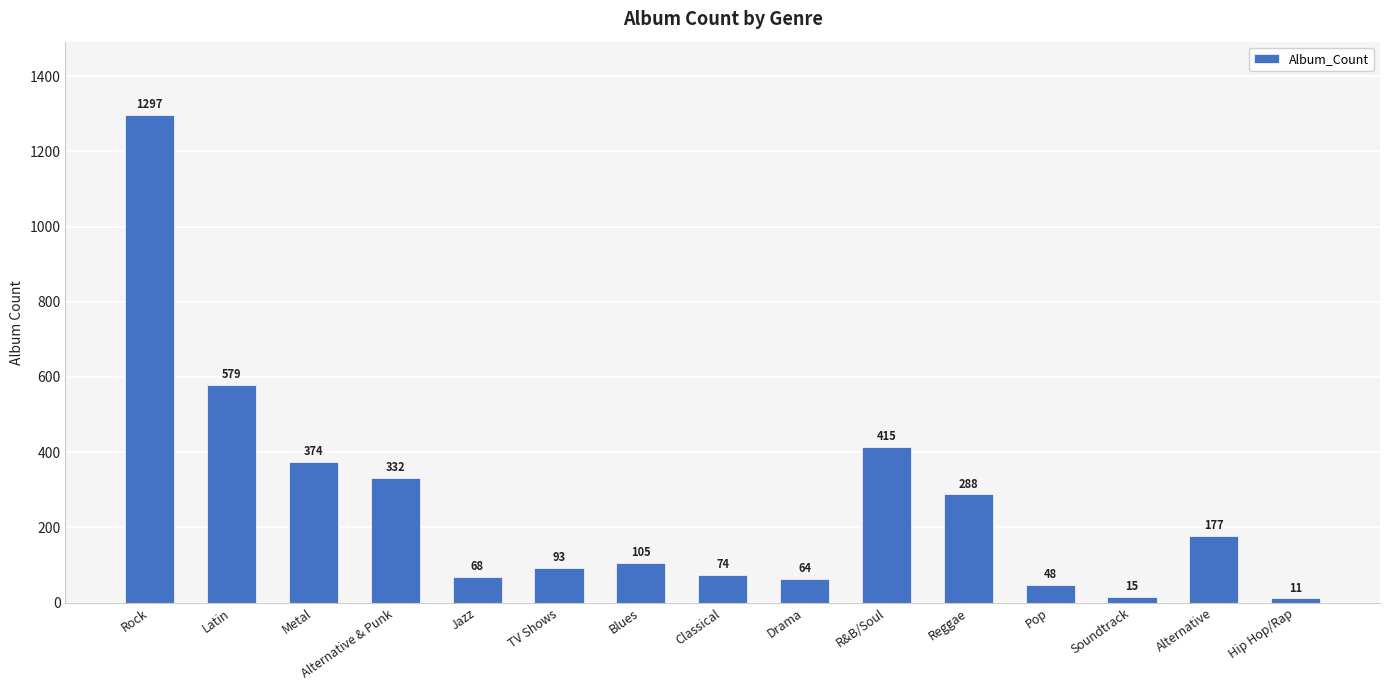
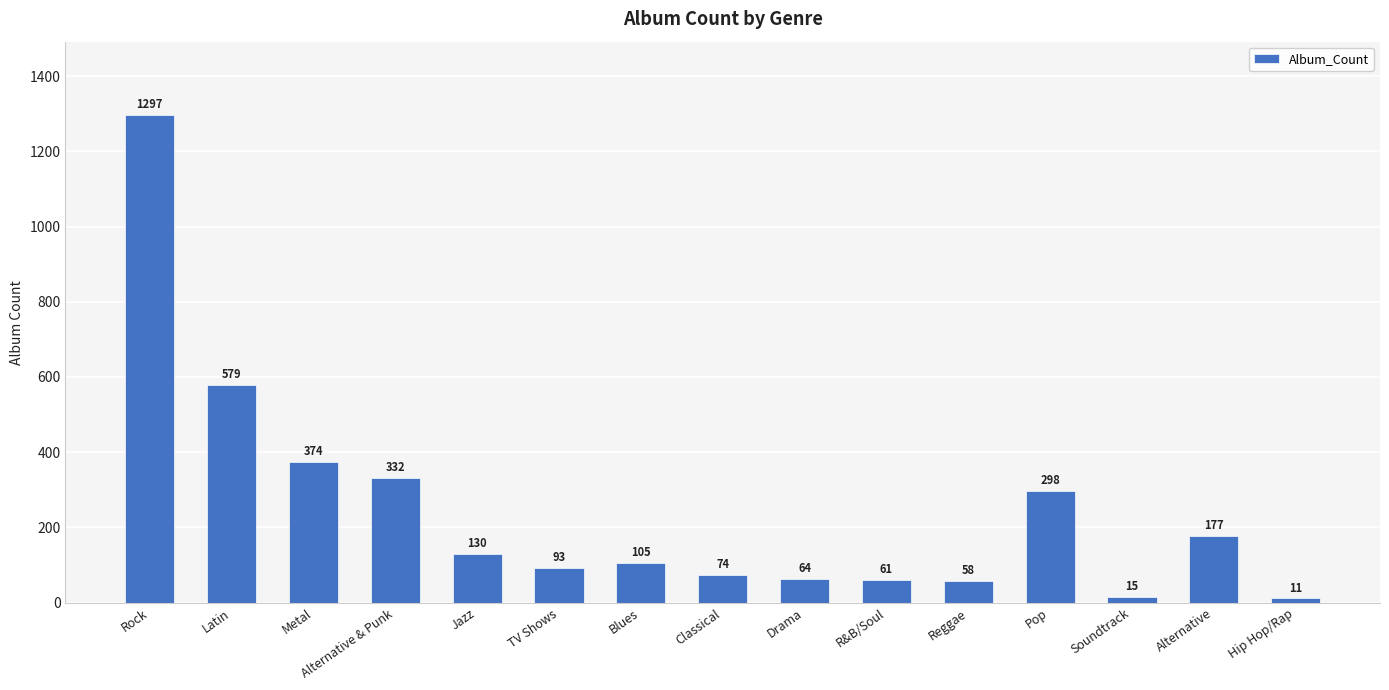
Jazz: 68 -> 130
R&B/Soul: 415 -> 61
Reggae: 288 -> 58
Pop: 48 -> 298
